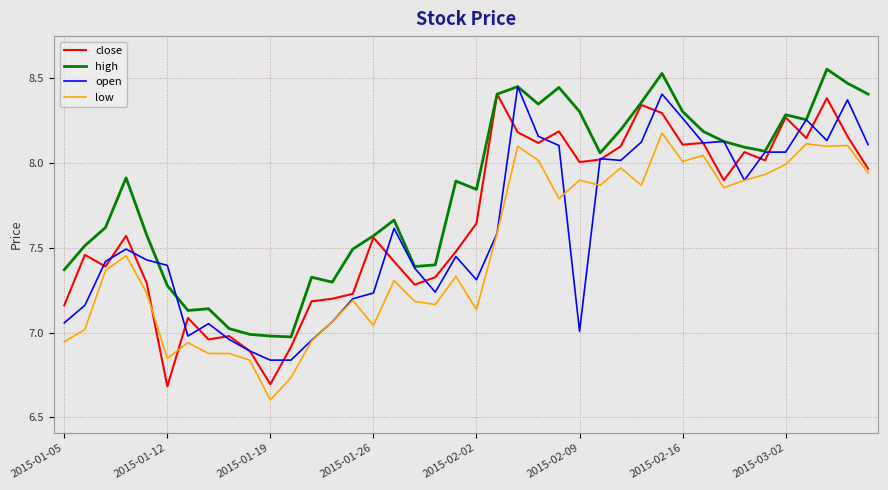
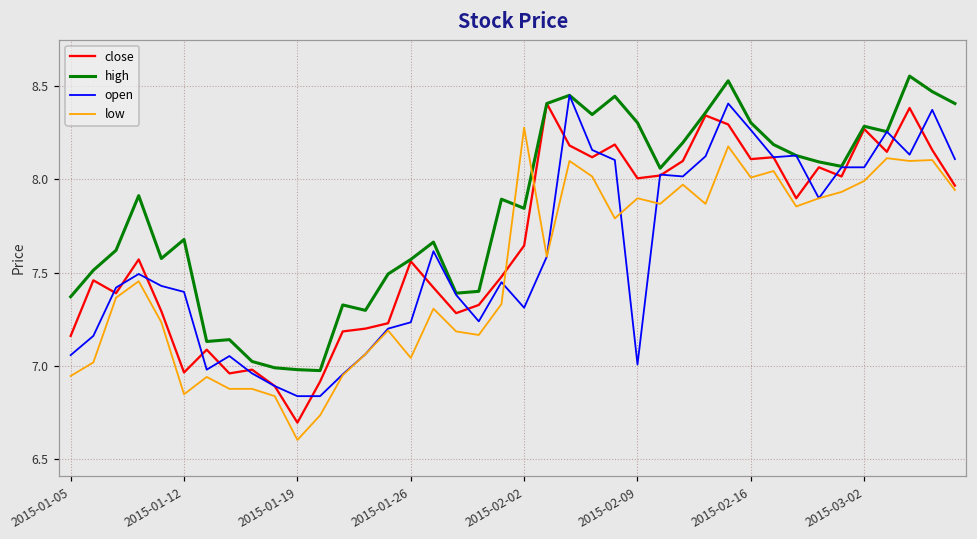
close, 2015-01-12: 6.68 -> 6.97
high, 2015-01-12: 7.28 -> 7.68
low, 2015-02-02: 7.14 -> 8.28
